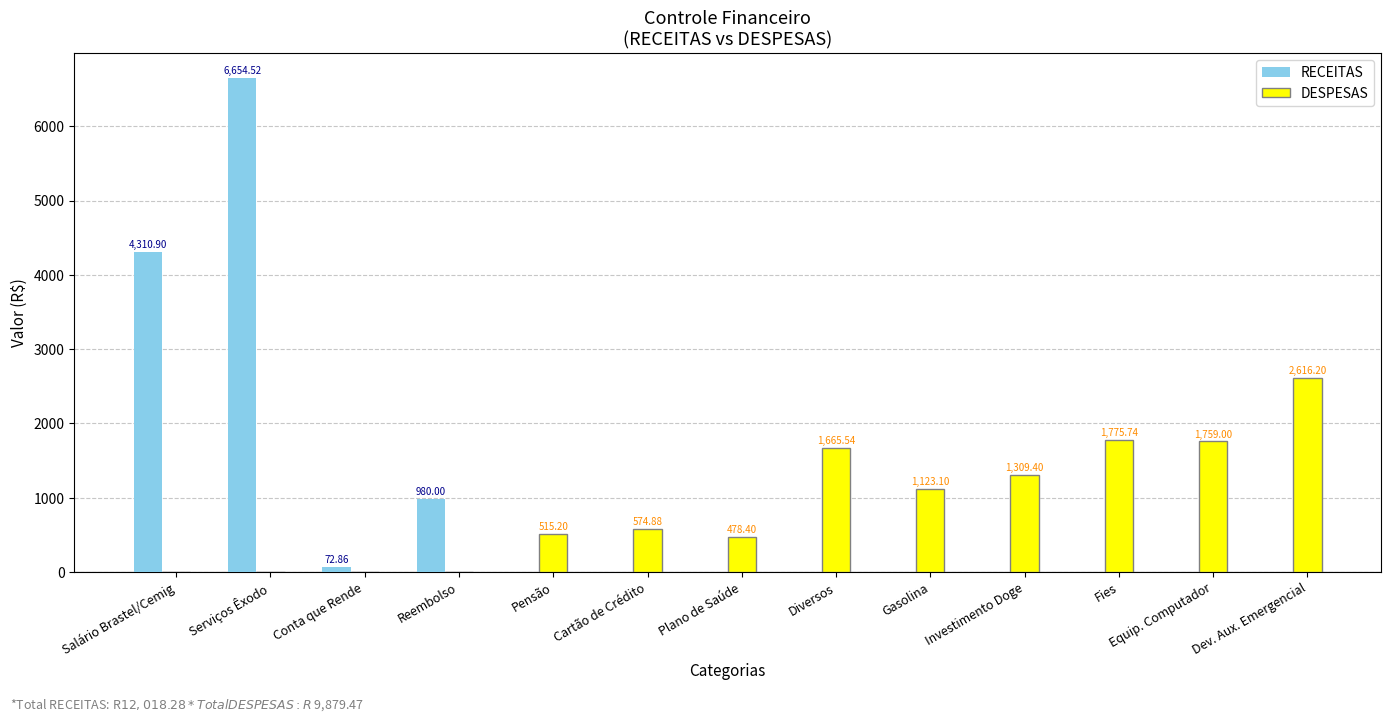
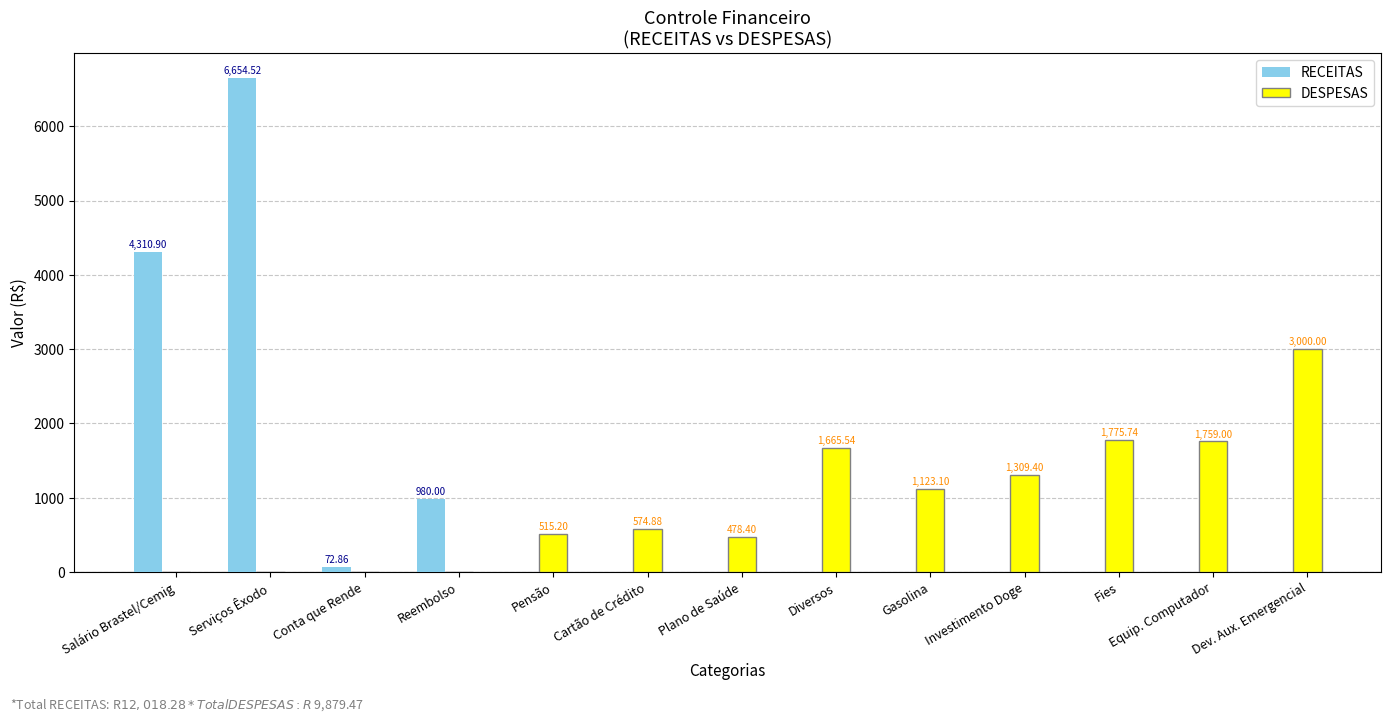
DESPESAS, Dev. Aux. Emergencial: 2,616.20 -> 3,000.00
